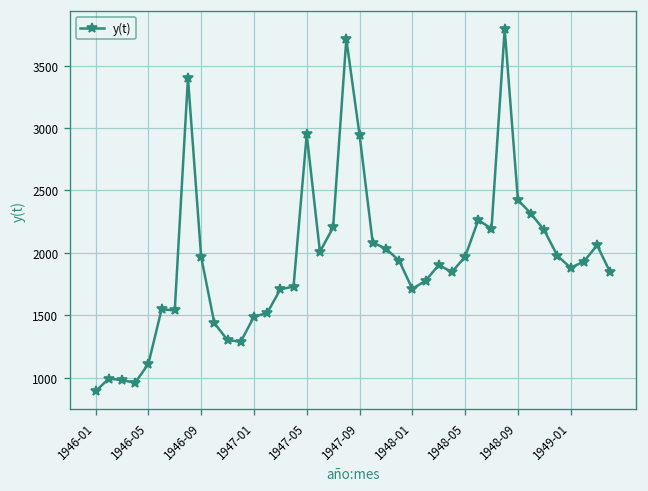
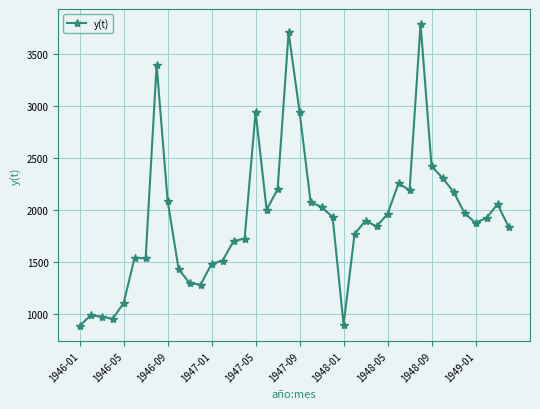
1946-09: 1970 -> 2090
1948-01: 1710 -> 900
